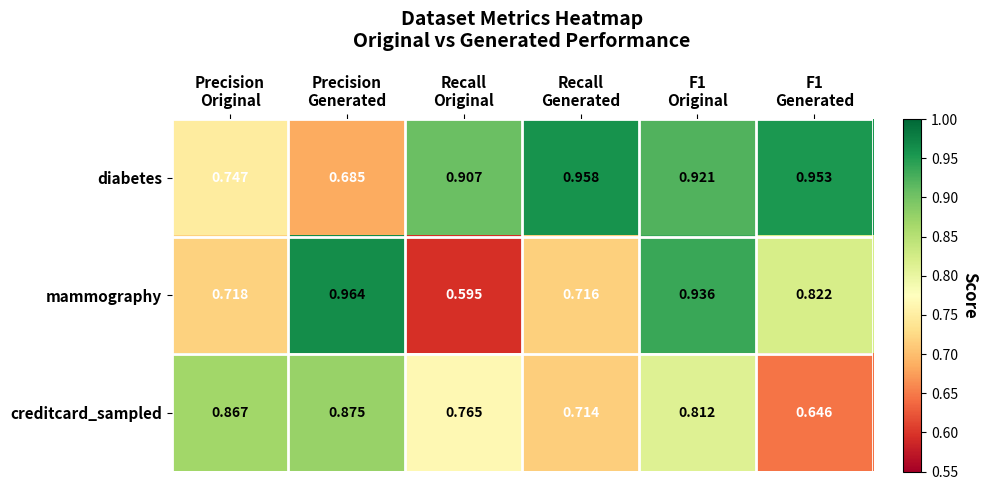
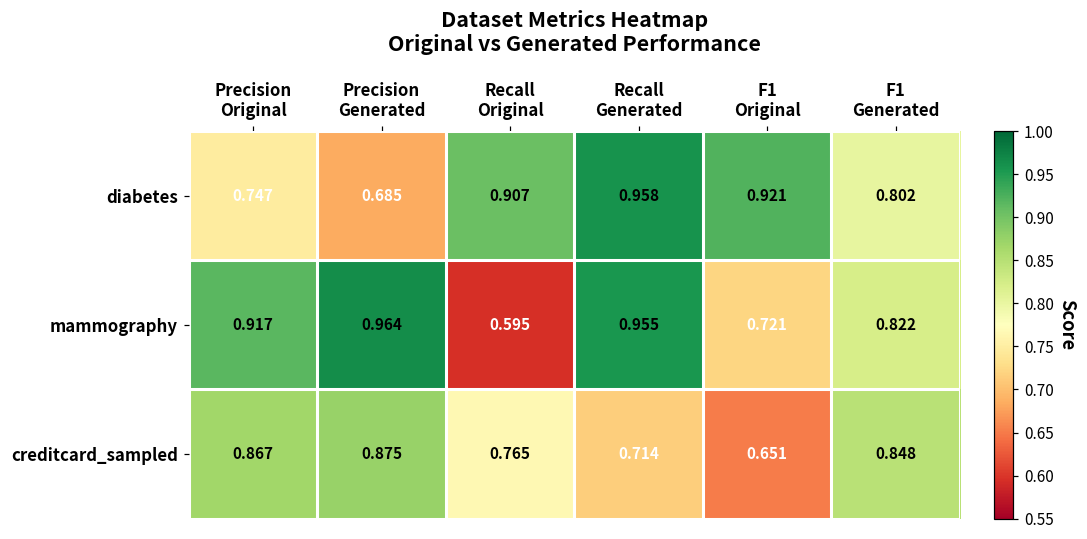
diabetes, F1 Generated: 0.953 -> 0.802
mammography, Precision Original: 0.718 -> 0.917
mammography, Recall Generated: 0.716 -> 0.955
mammography, F1 Original: 0.936 -> 0.721
creditcard_sampled, F1 Original: 0.812 -> 0.651
creditcard_sampled, F1 Generated: 0.646 -> 0.848
